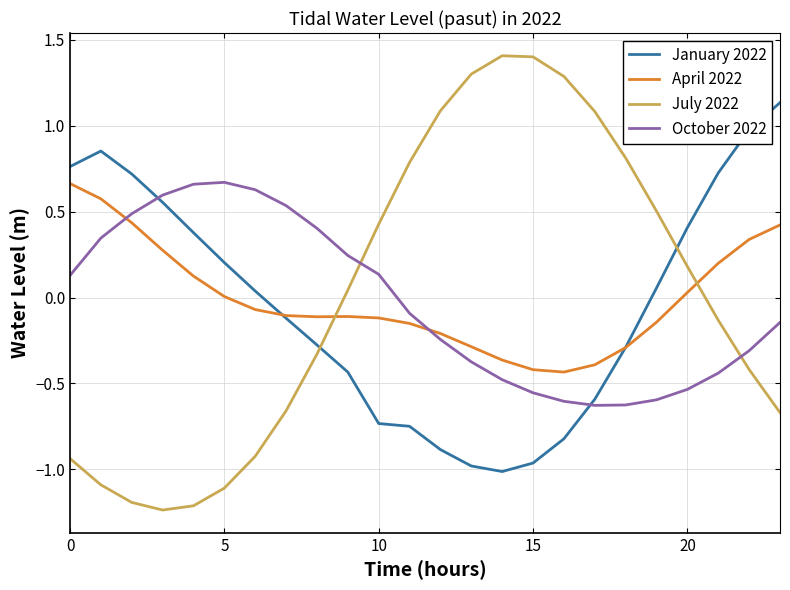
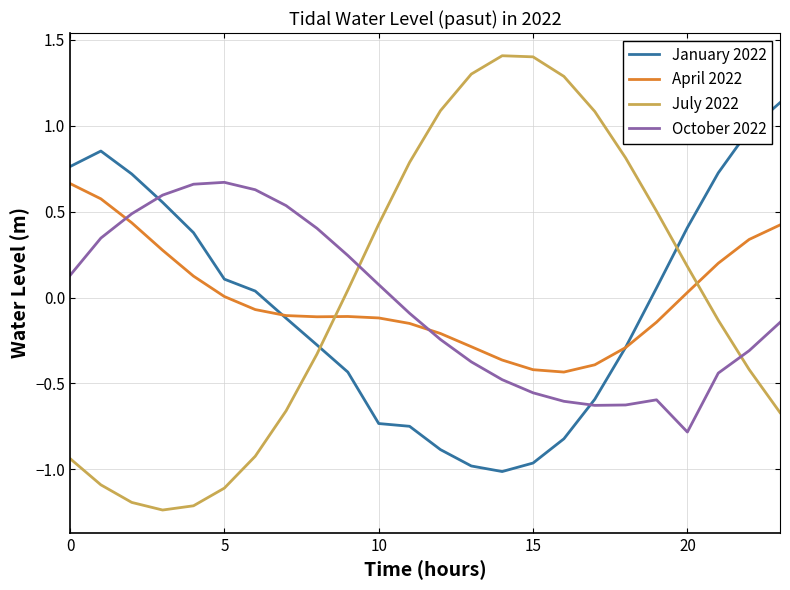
January 2022, 5: 0.20 -> 0.11
October 2022, 10: 0.14 -> 0.08
October 2022, 20: -0.53 -> -0.78
